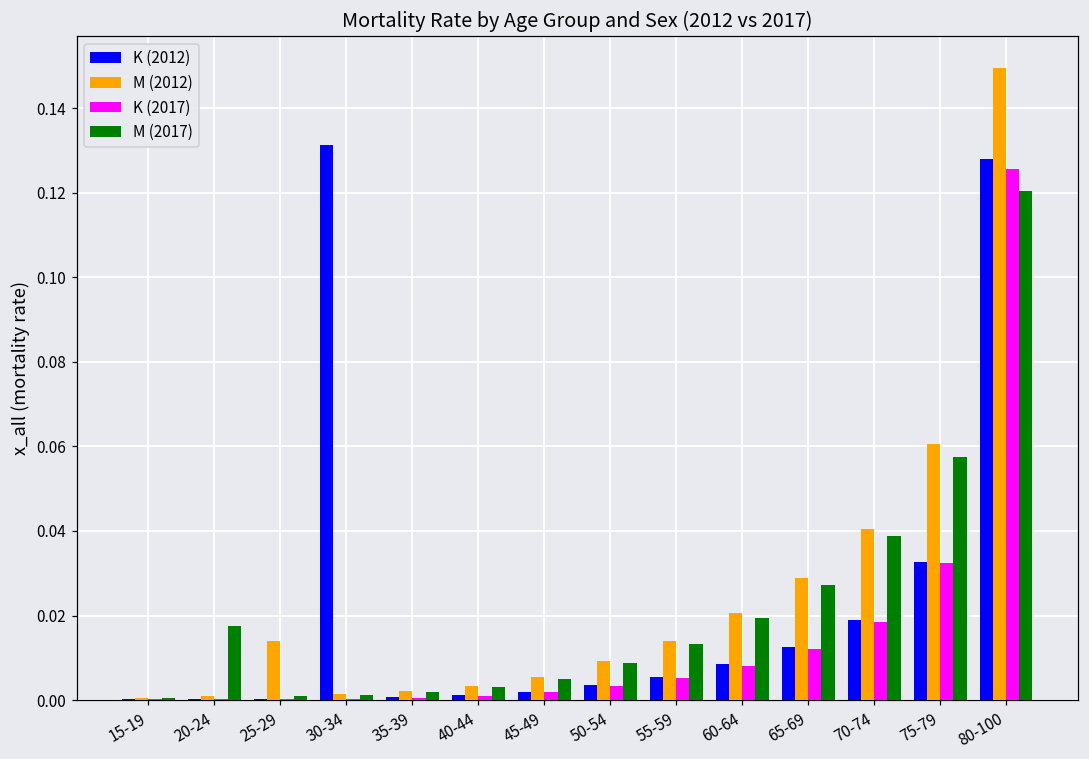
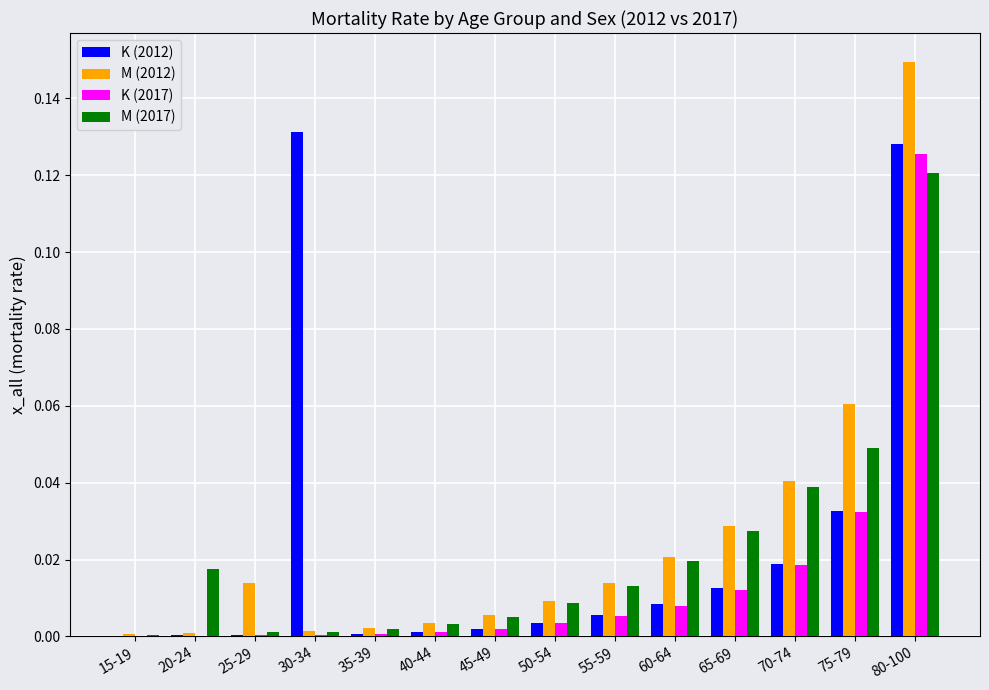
M (2017), 75-79: 0.057 -> 0.049
